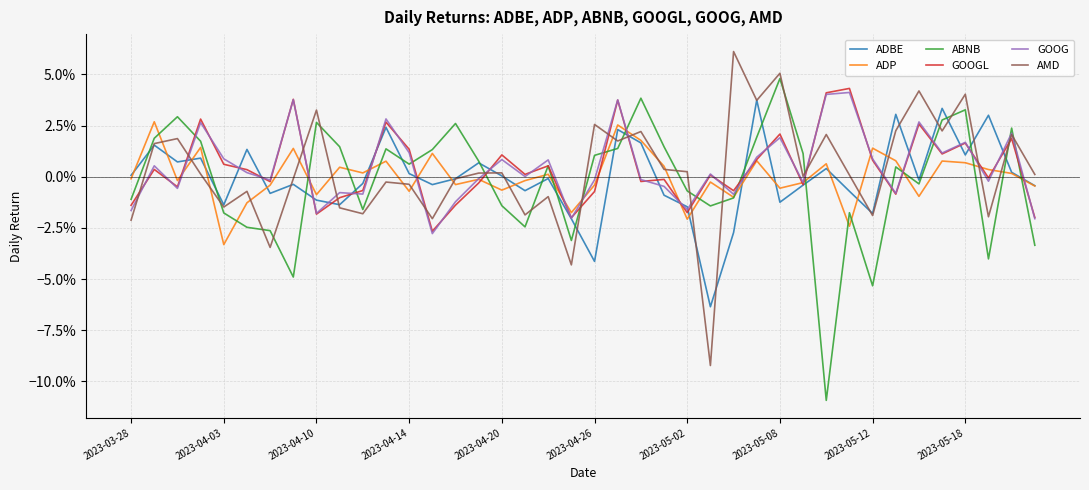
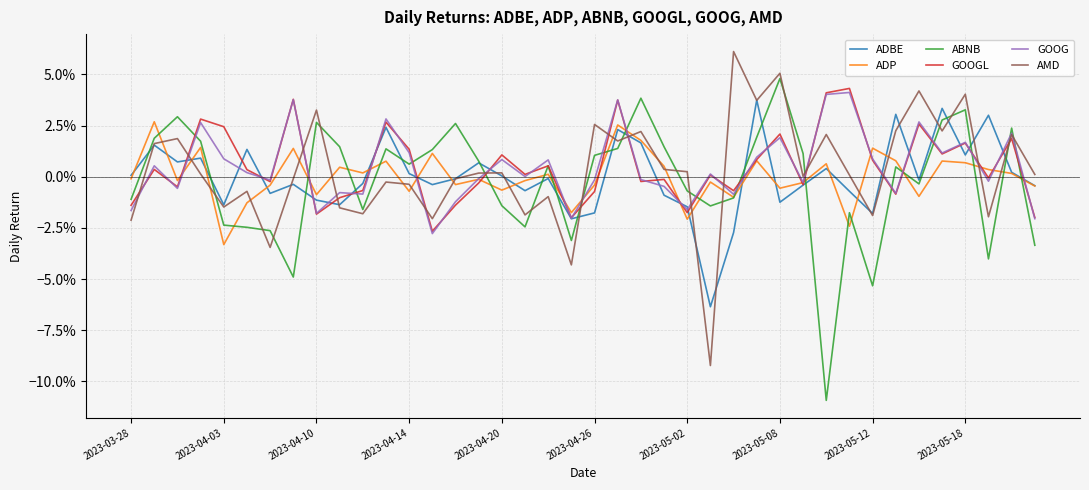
ABNB, 2023-04-03: -1.8% -> -2.4%
GOOGL, 2023-04-03: 0.6% -> 2.4%
ADBE, 2023-04-26: -4.1% -> -1.8%
